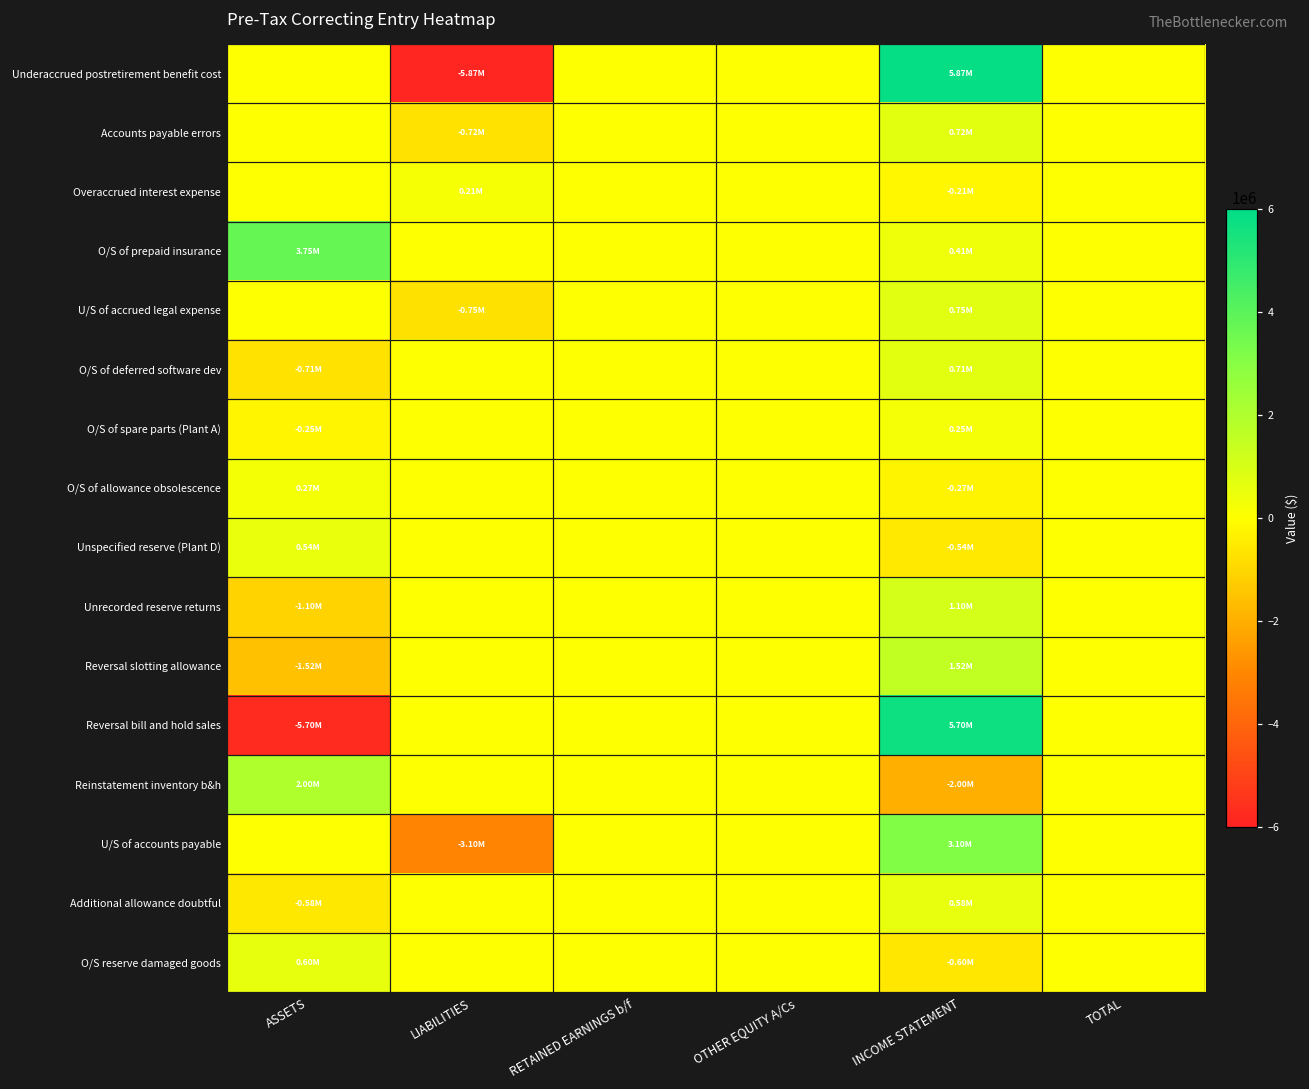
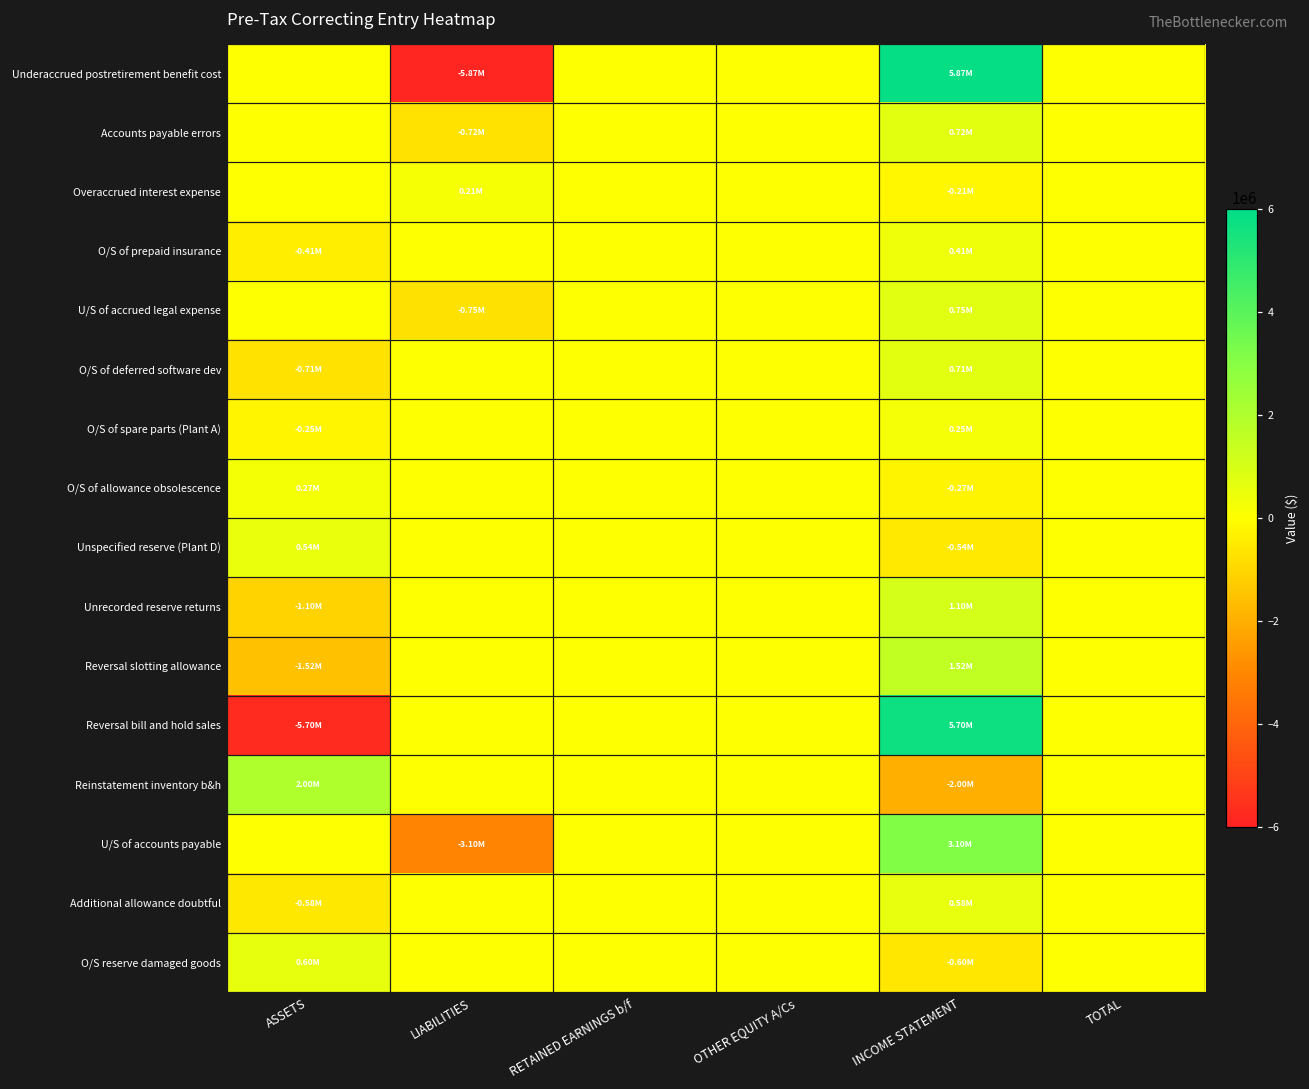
O/S of prepaid insurance, ASSETS: 3.75M -> -0.41M
